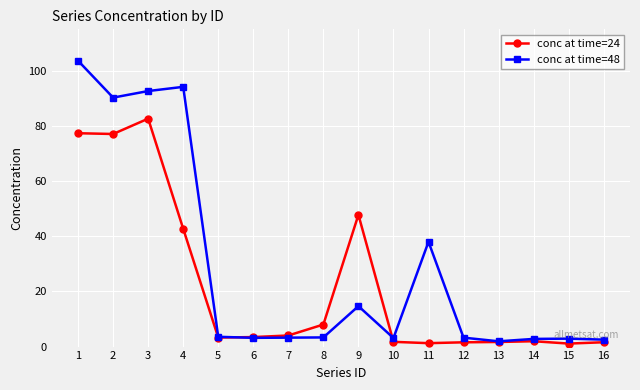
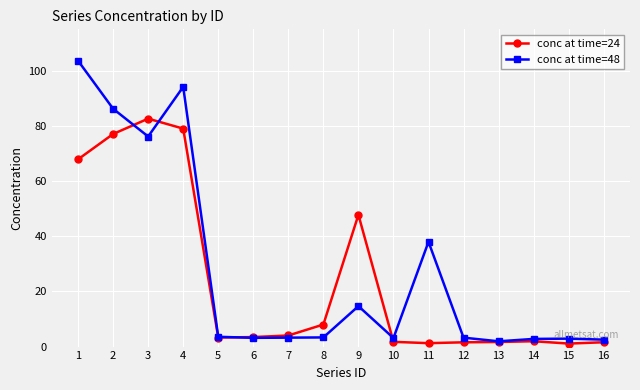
conc at time=24, 1: 77 -> 68
conc at time=48, 2: 90 -> 86
conc at time=48, 3: 93 -> 76
conc at time=24, 4: 43 -> 79
